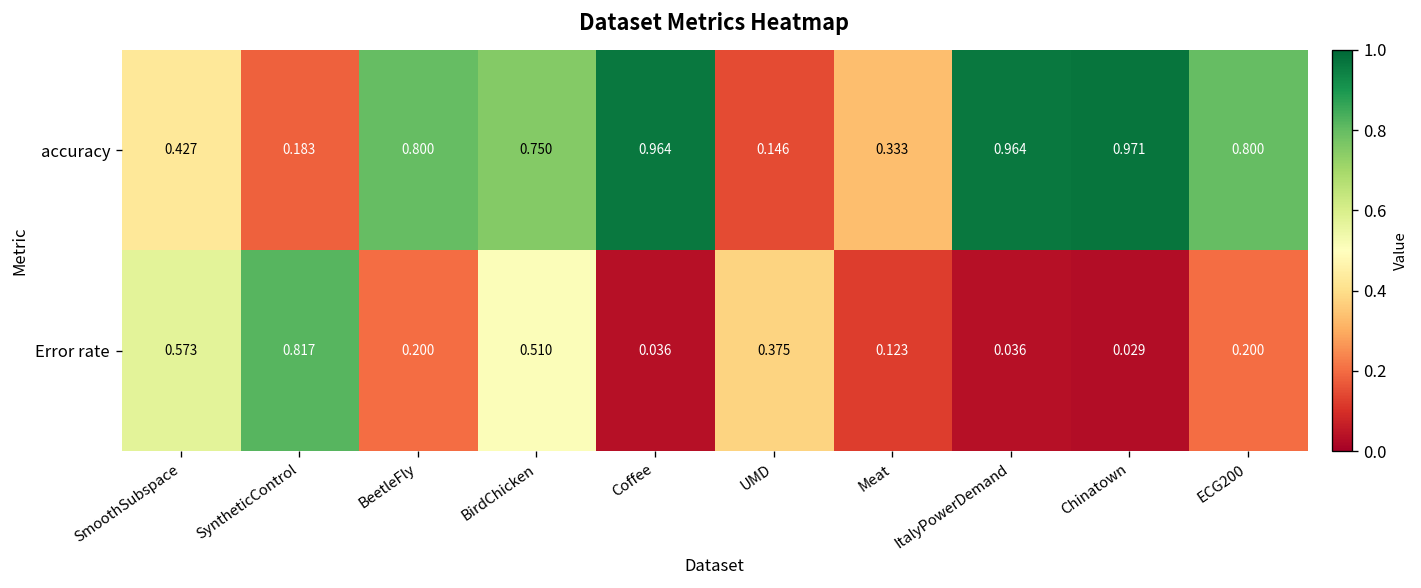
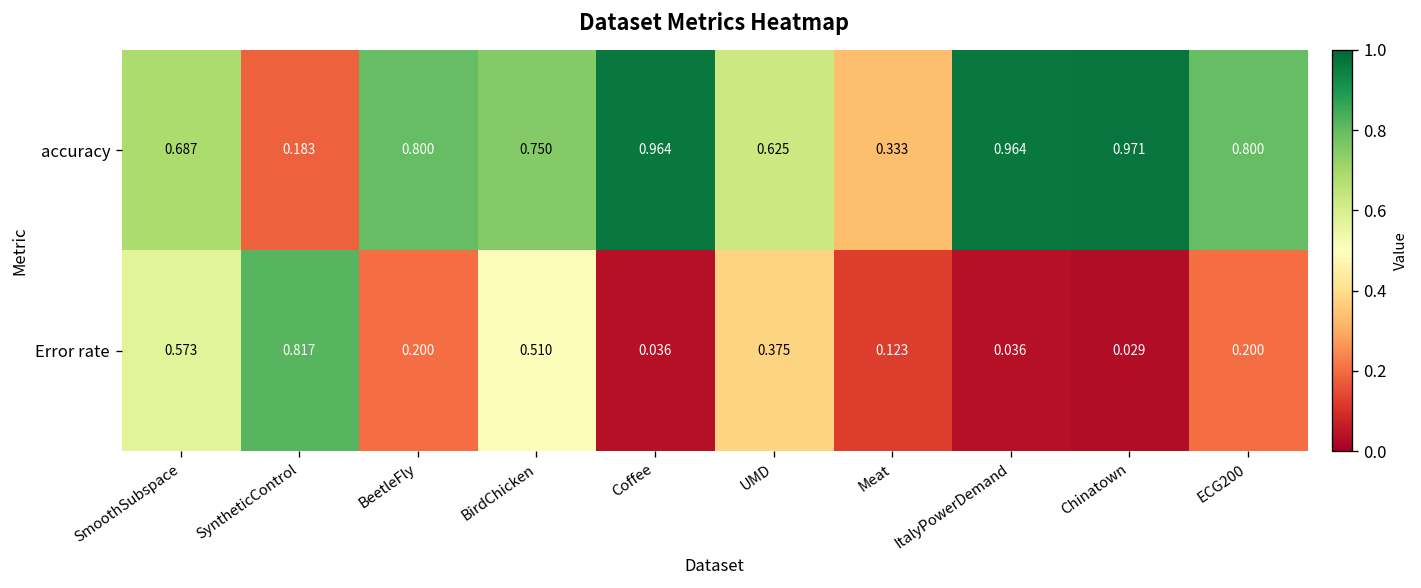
accuracy, SmoothSubspace: 0.427 -> 0.687
accuracy, UMD: 0.146 -> 0.625
